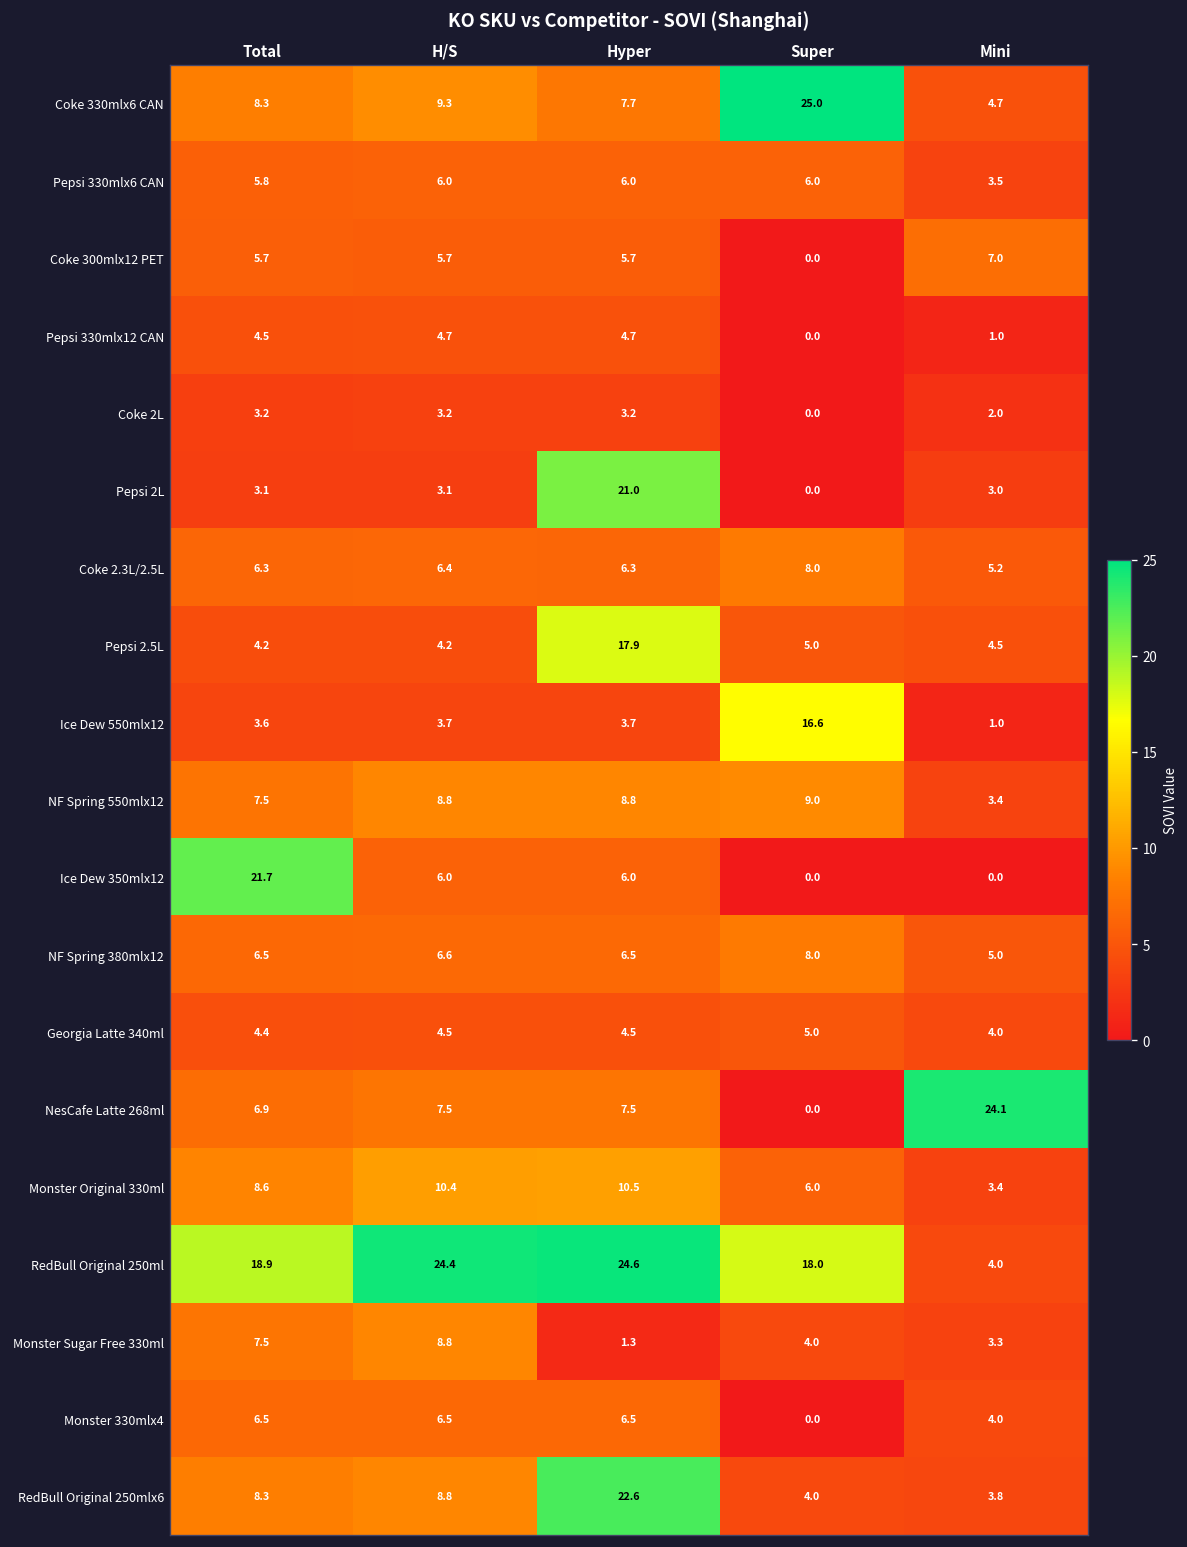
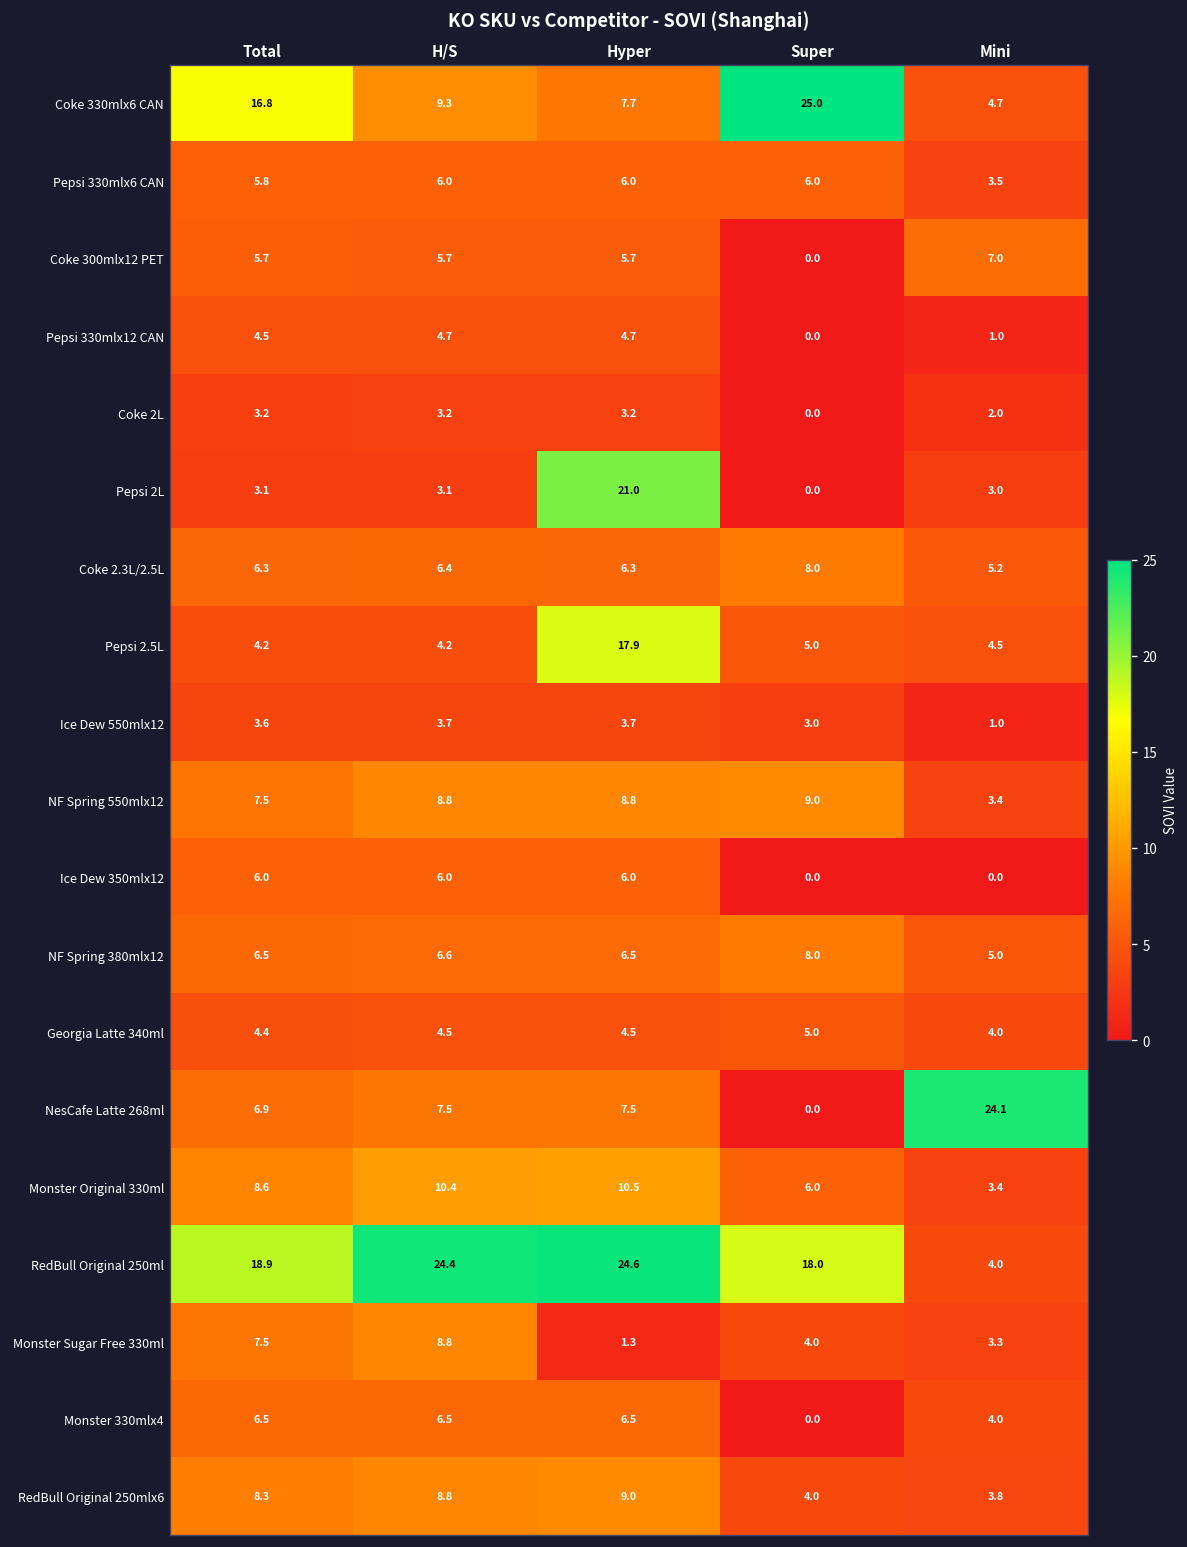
Coke 330mlx6 CAN, Total: 8.3 -> 16.8
Ice Dew 550mlx12, Super: 16.6 -> 3.0
Ice Dew 350mlx12, Total: 21.7 -> 6.0
RedBull Original 250mlx6, Hyper: 22.6 -> 9.0
